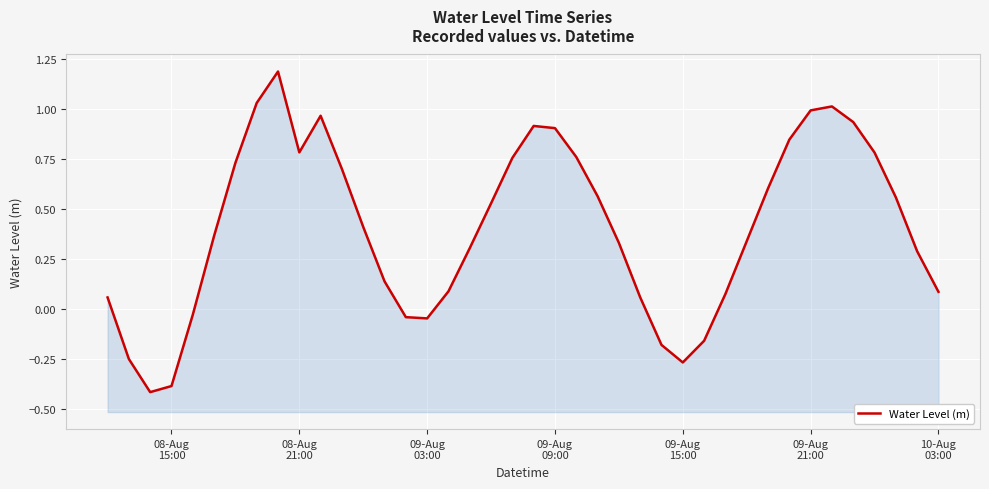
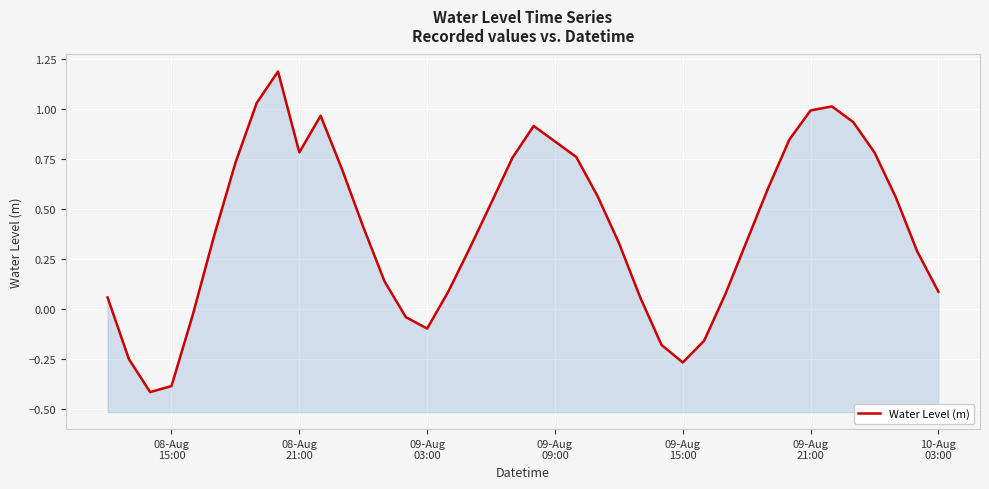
09-Aug 03:00: -0.05 -> -0.10
09-Aug 09:00: 0.90 -> 0.84
